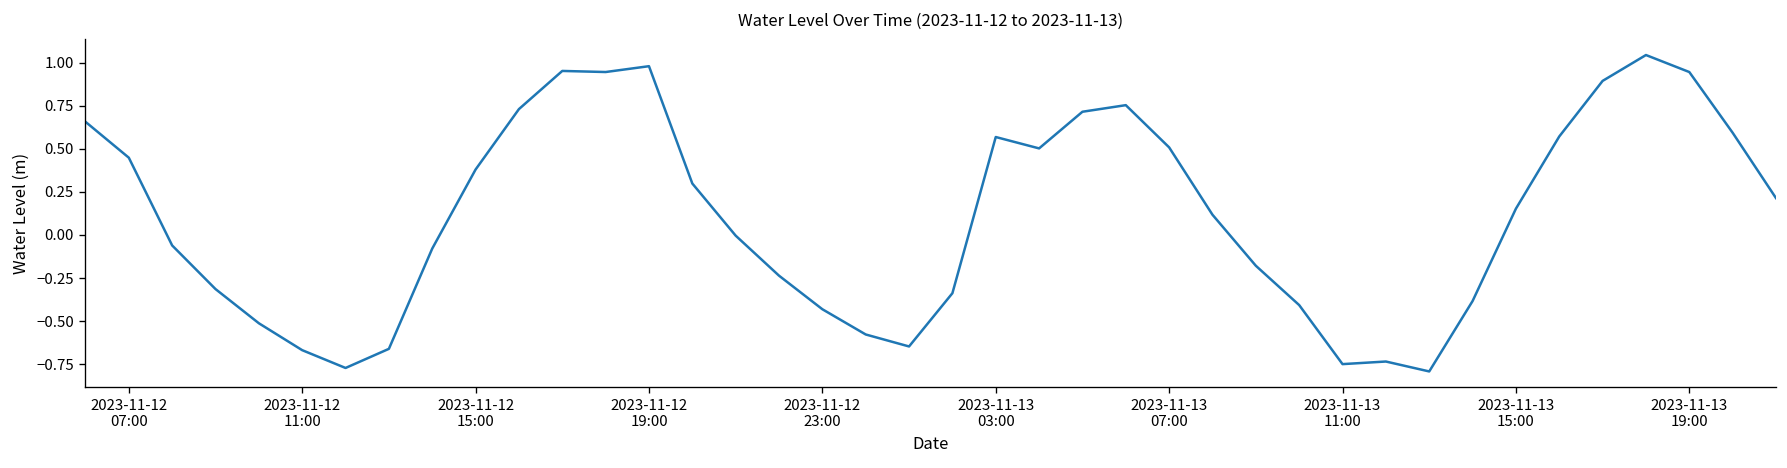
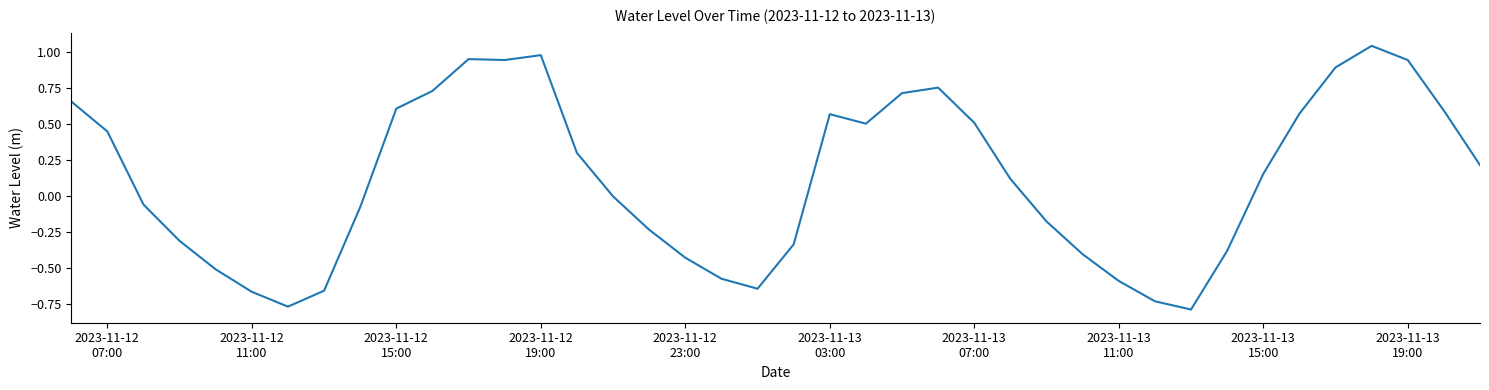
2023-11-12 15:00: 0.38 -> 0.61
2023-11-13 11:00: -0.75 -> -0.59
